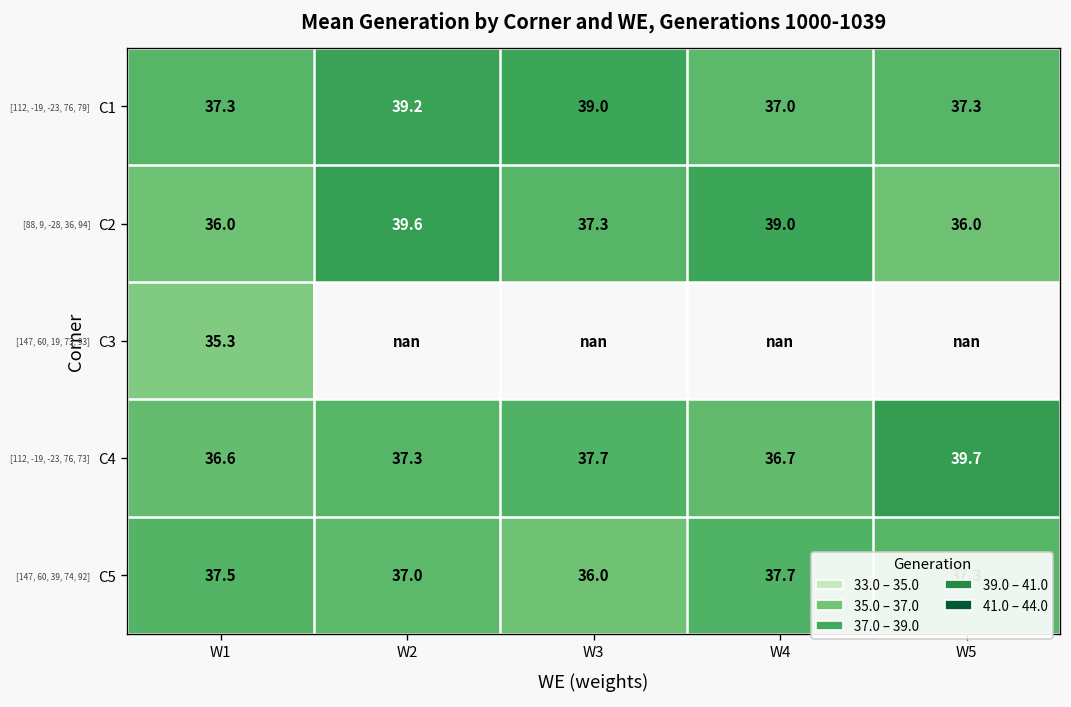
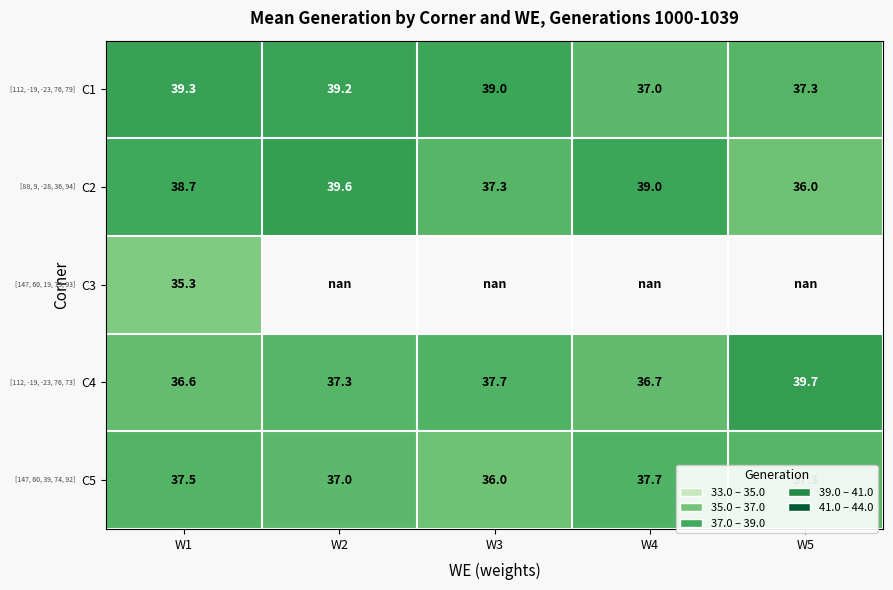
C1, W1: 37.3 -> 39.3
C2, W1: 36.0 -> 38.7
